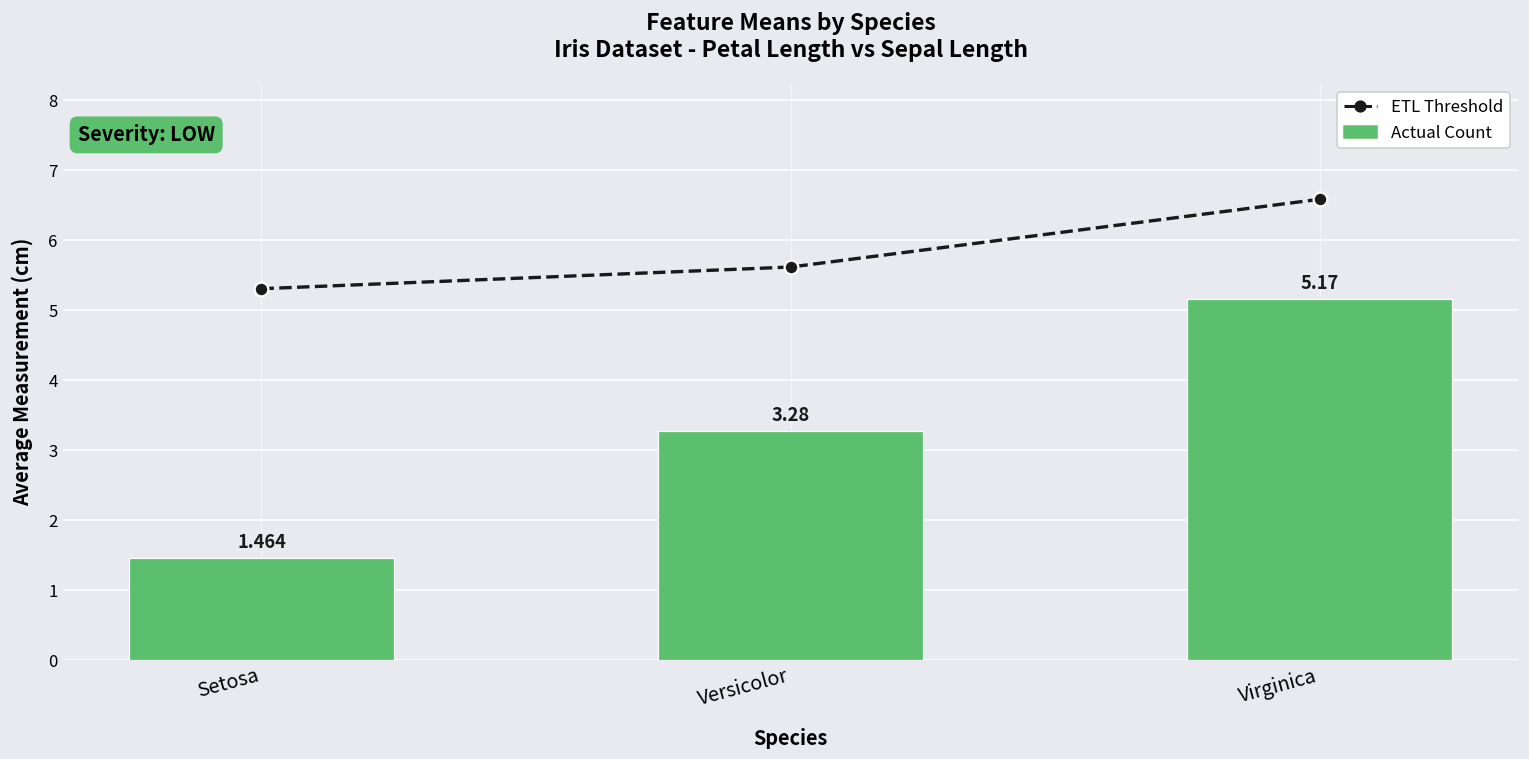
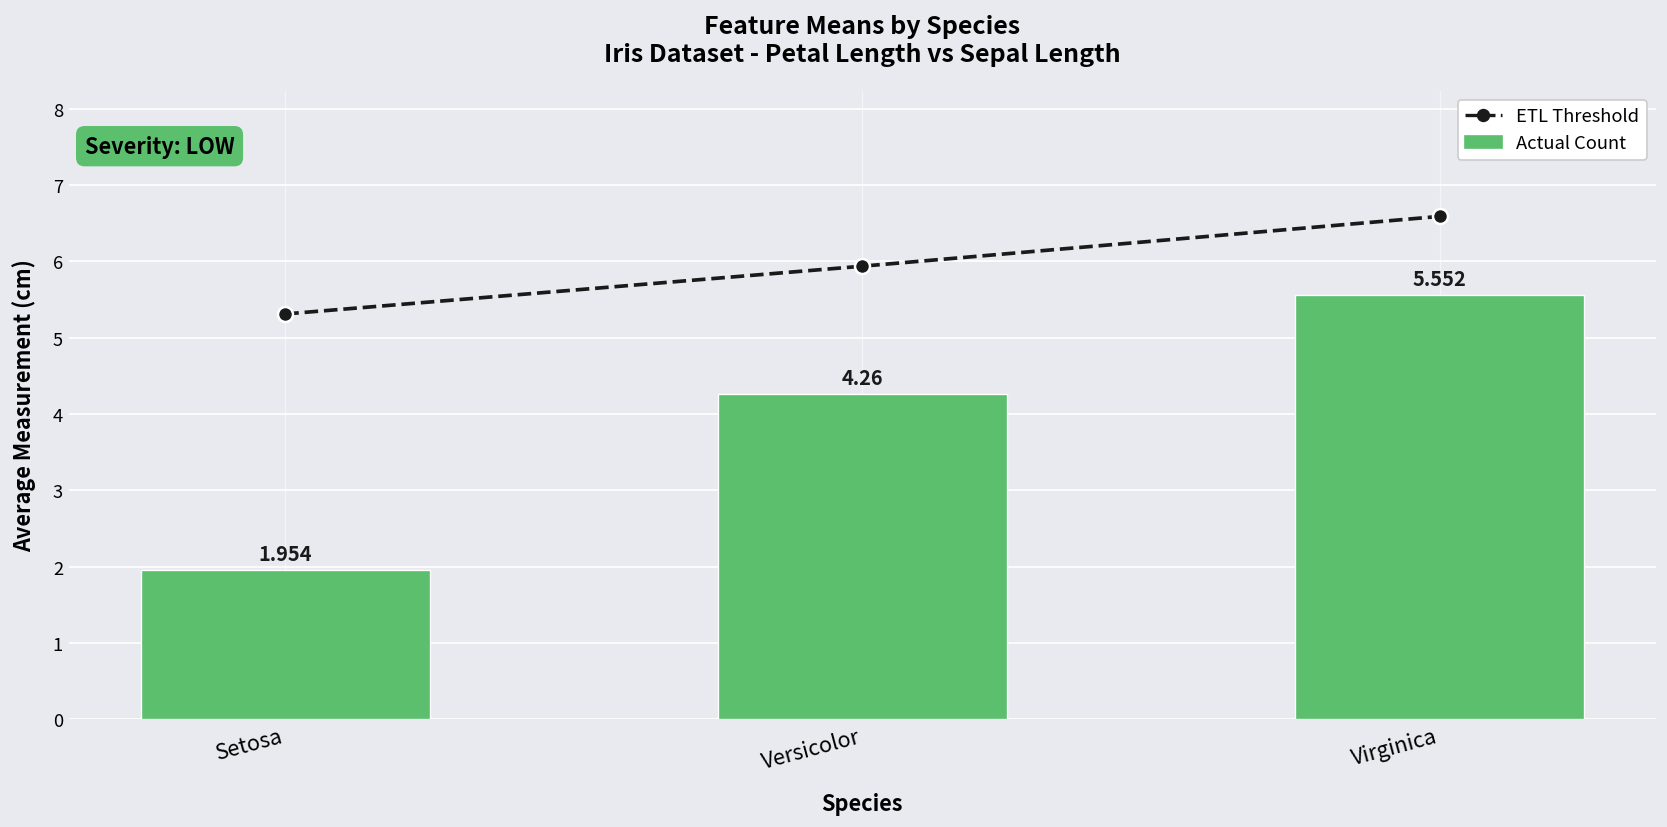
Actual Count, Setosa: 1.464 -> 1.954
Actual Count, Versicolor: 3.28 -> 4.26
ETL Threshold, Versicolor: 5.6 -> 5.9
Actual Count, Virginica: 5.17 -> 5.552
